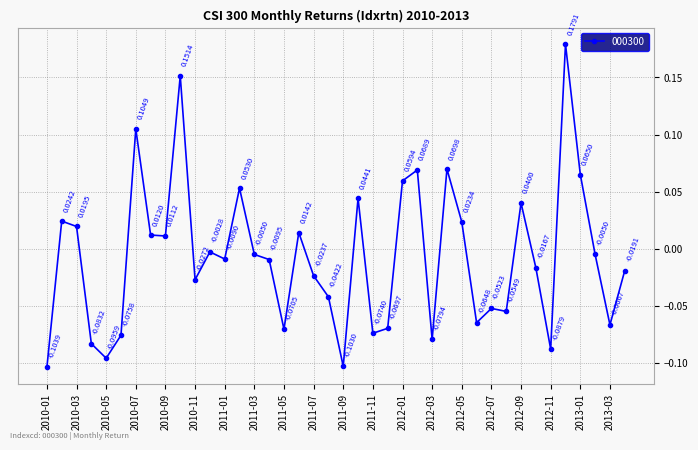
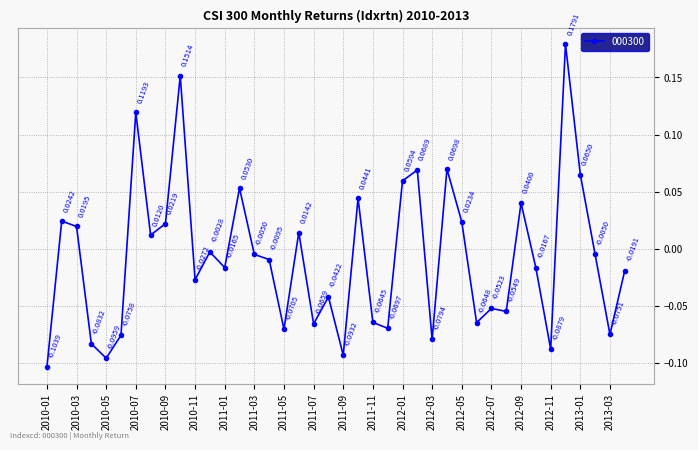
2010-07: 0.1049 -> 0.1193
2010-09: 0.0112 -> 0.0219
2011-01: -0.0090 -> -0.0165
2011-07: -0.0237 -> -0.0659
2011-09: -0.1030 -> -0.0932
2011-11: -0.0740 -> -0.0645
2013-03: -0.0667 -> -0.0751
